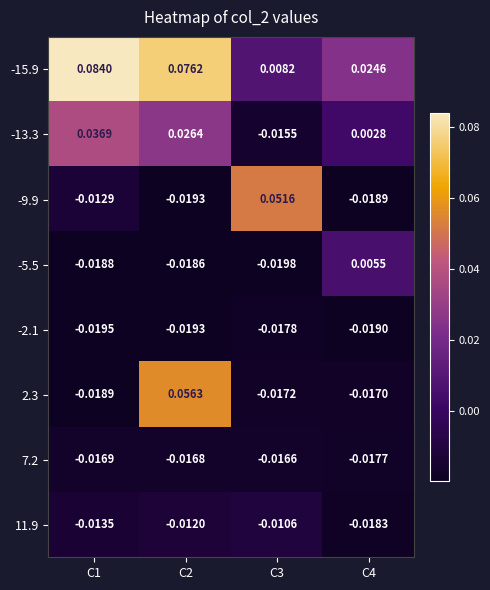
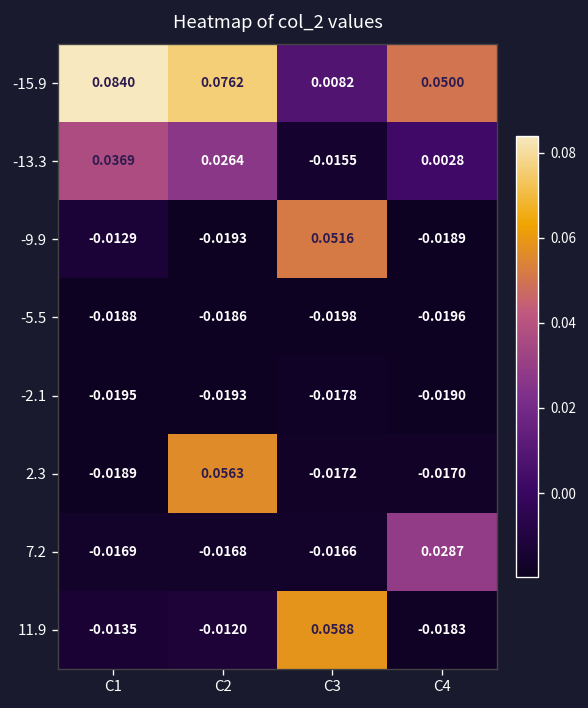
-15.9, C4: 0.0246 -> 0.0500
-5.5, C4: 0.0055 -> -0.0196
7.2, C4: -0.0177 -> 0.0287
11.9, C3: -0.0106 -> 0.0588
